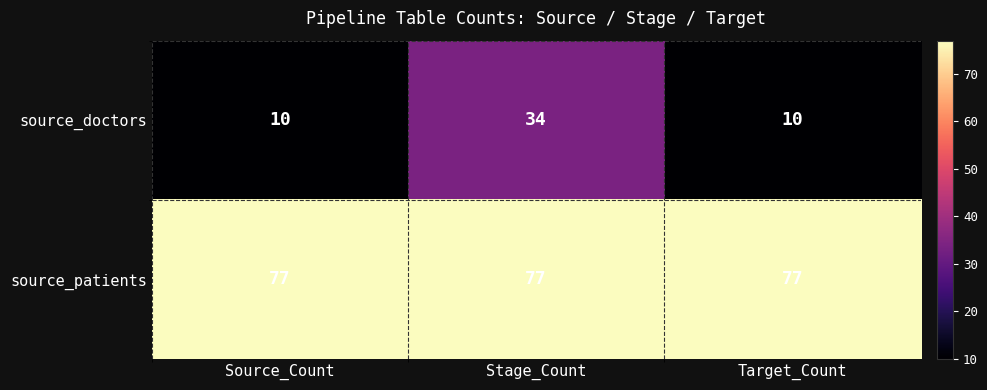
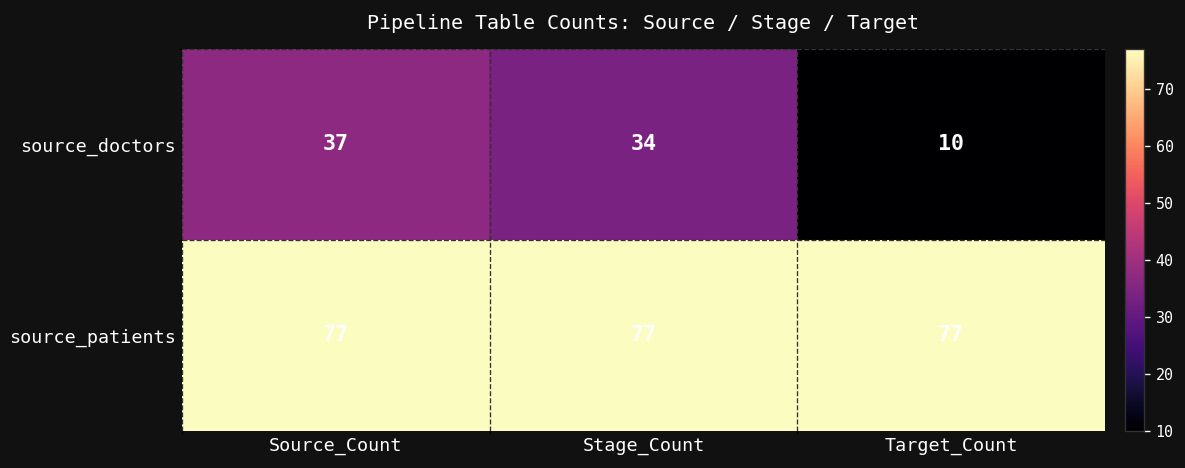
source_doctors, Source_Count: 10 -> 37
